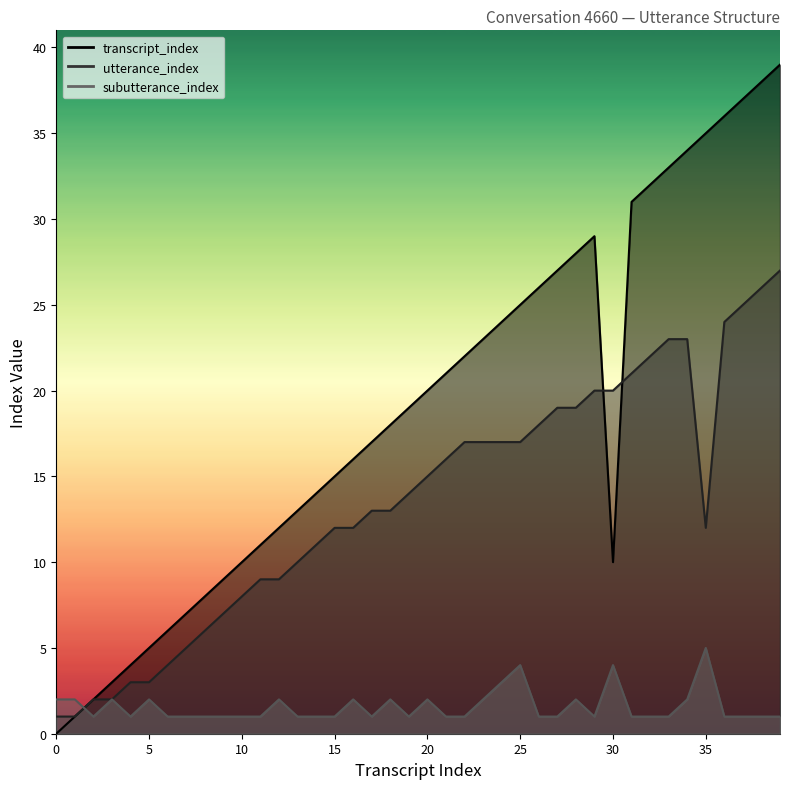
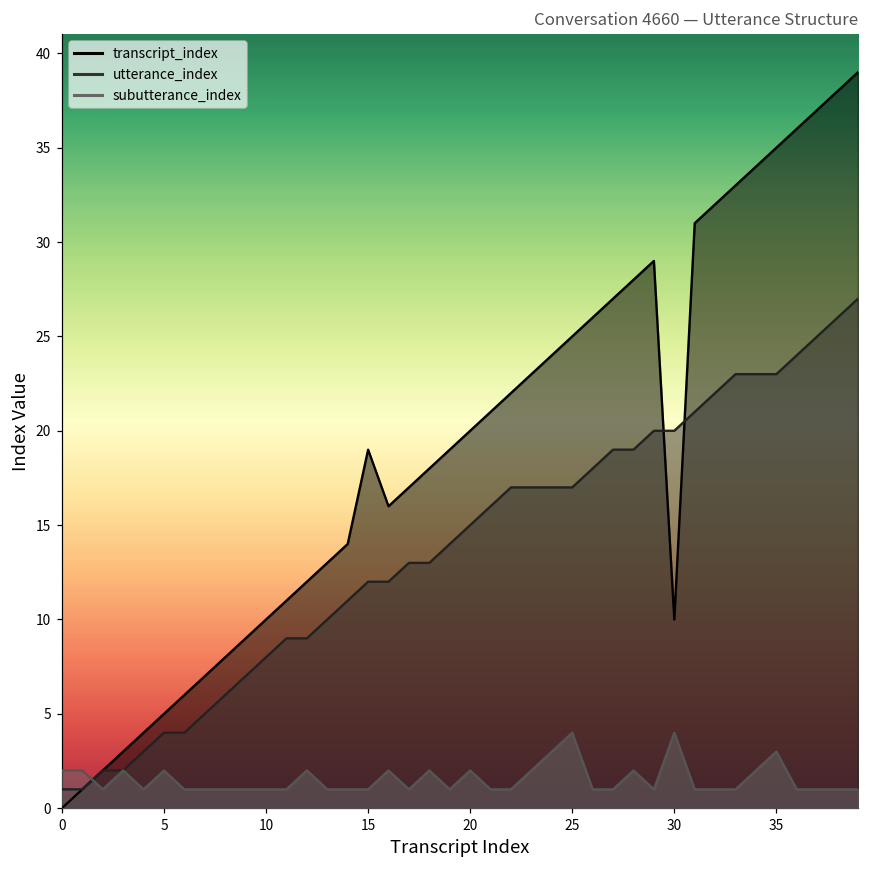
utterance_index, 5: 3 -> 4
transcript_index, 15: 15 -> 19
utterance_index, 35: 12 -> 23
subutterance_index, 35: 5 -> 3
